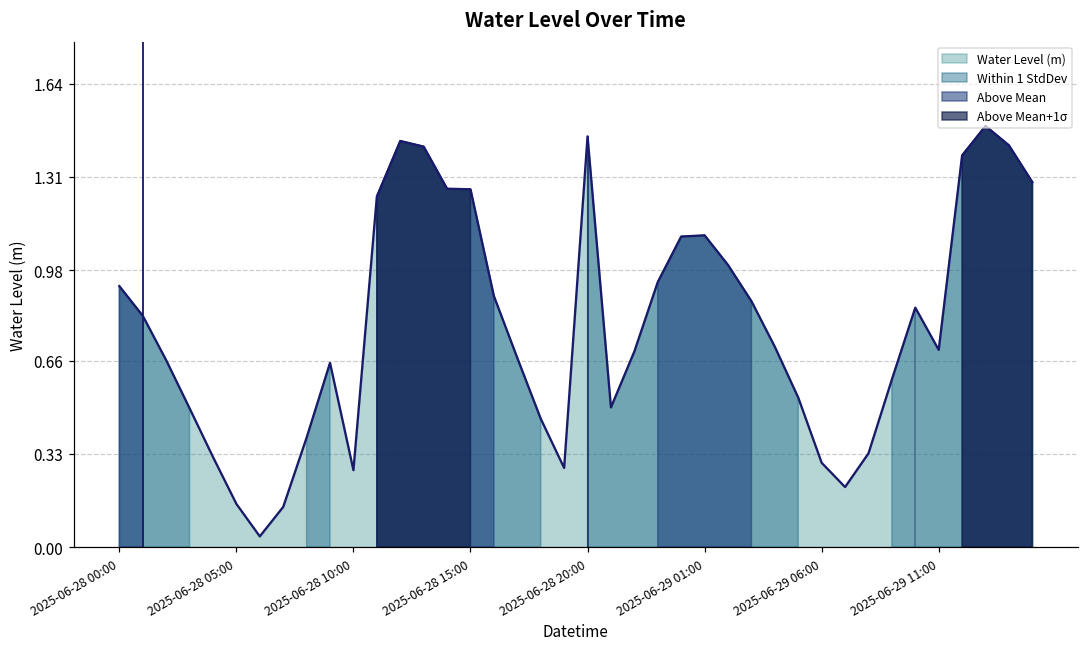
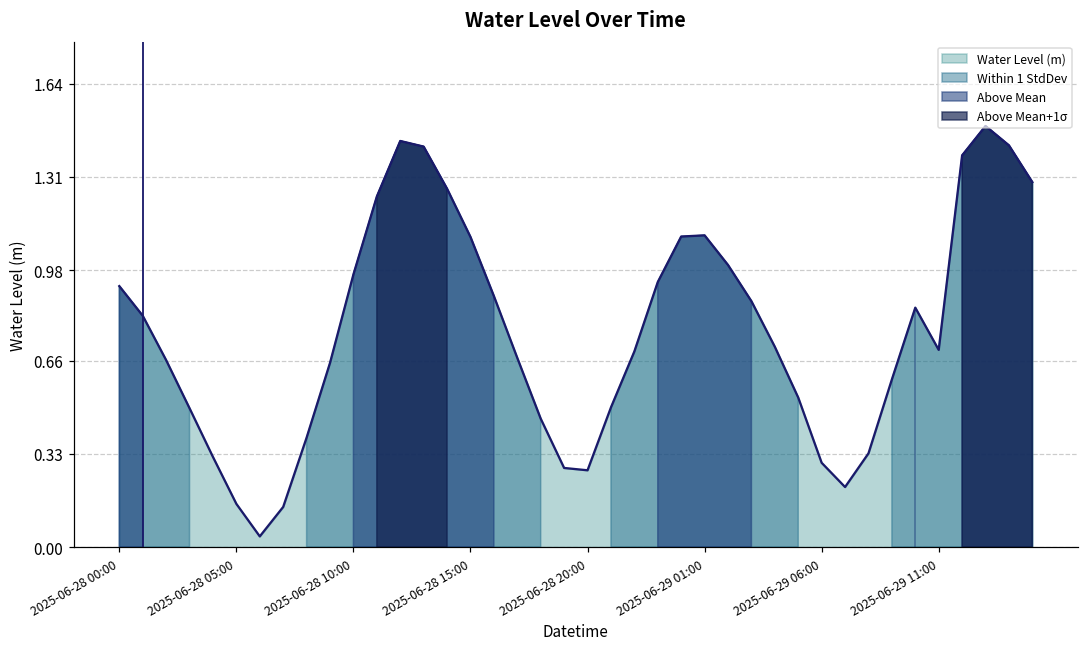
2025-06-28 10:00: 0.27 -> 0.96
2025-06-28 15:00: 1.27 -> 1.10
2025-06-28 20:00: 1.45 -> 0.27
